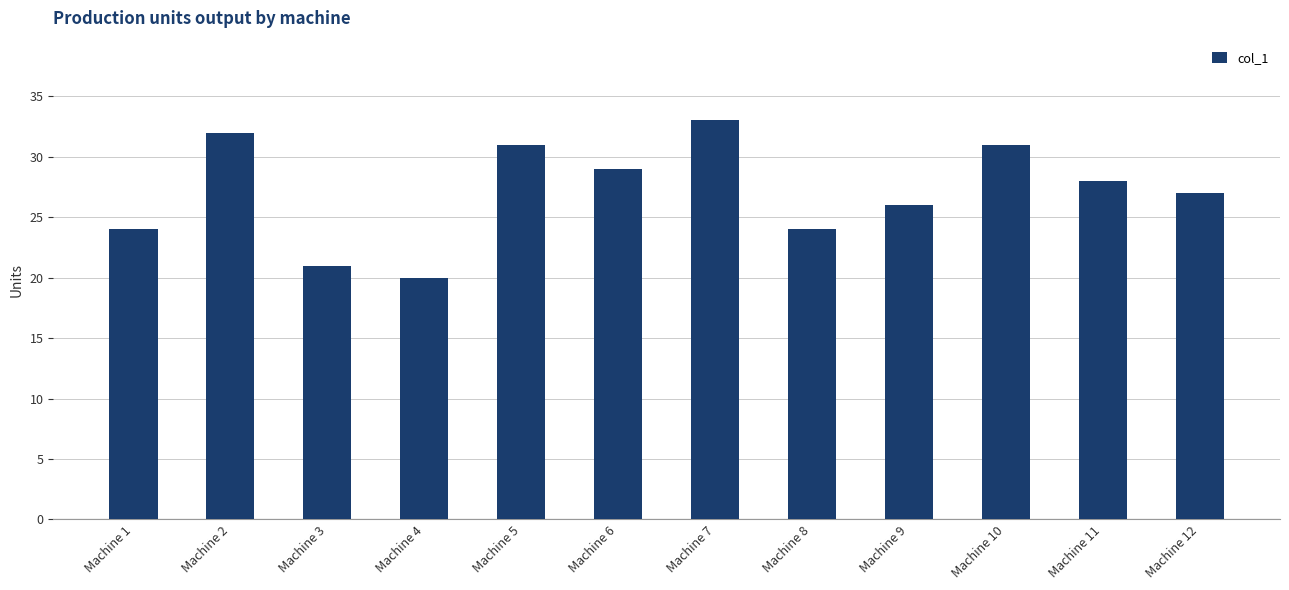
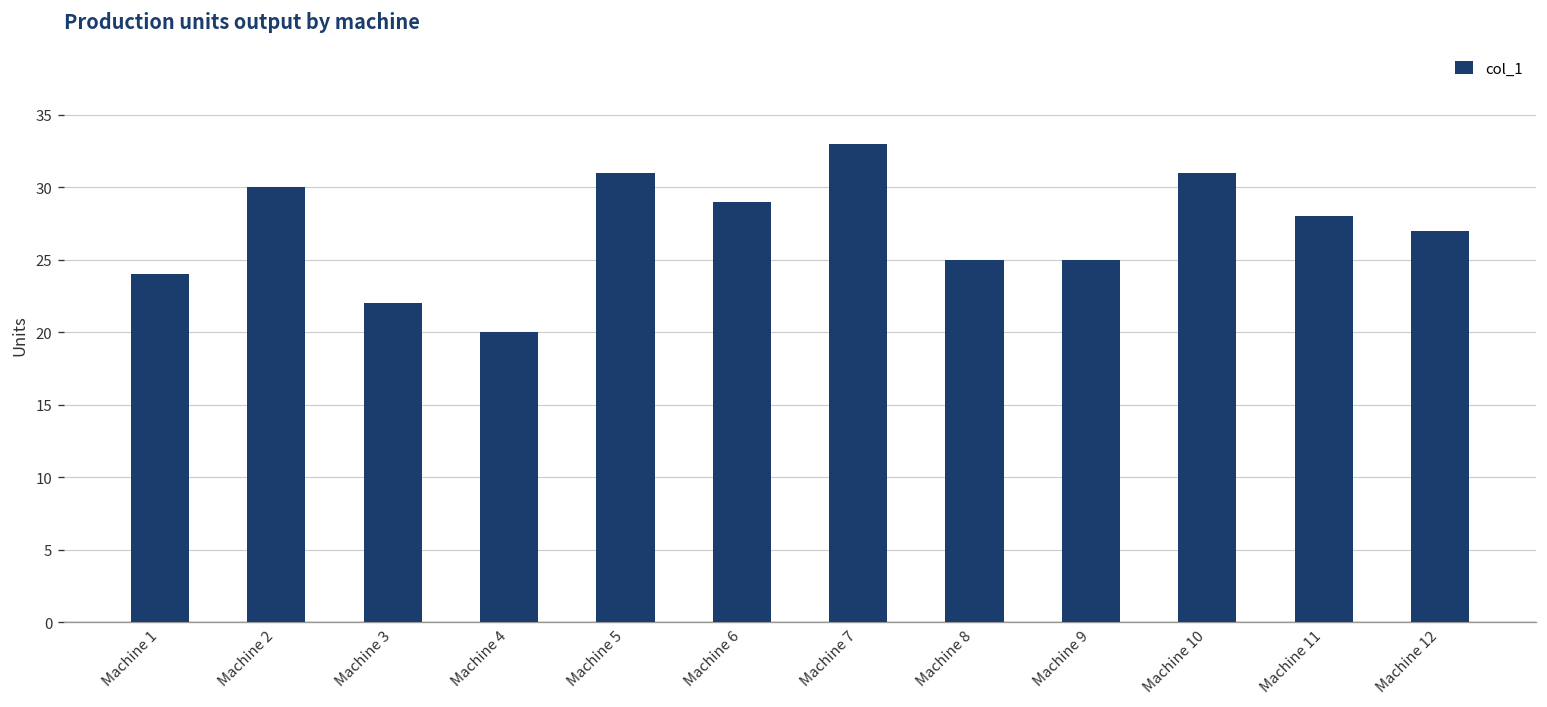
Machine 2: 32 -> 30
Machine 3: 21 -> 22
Machine 8: 24 -> 25
Machine 9: 26 -> 25
